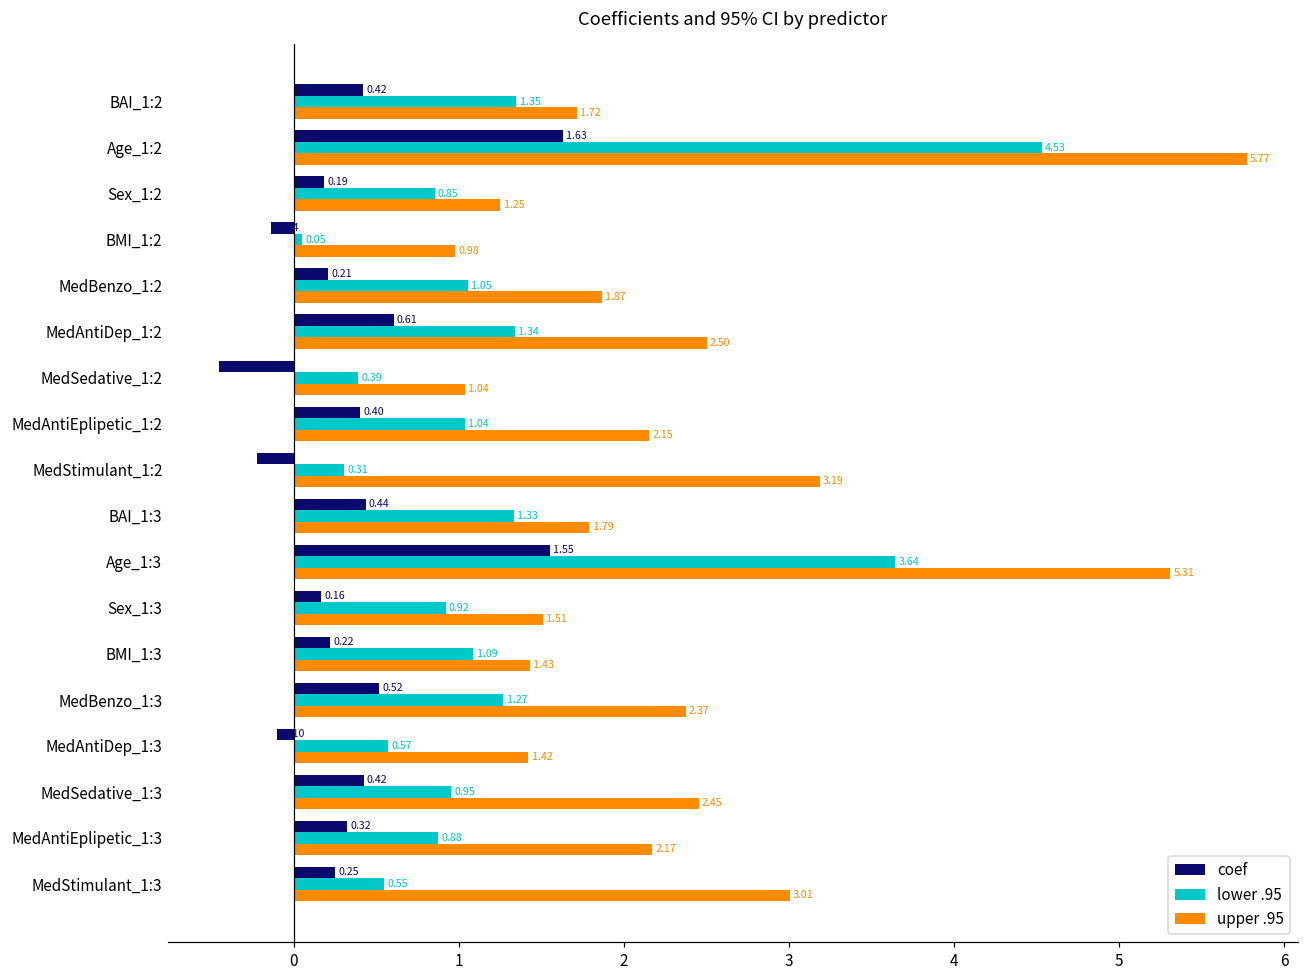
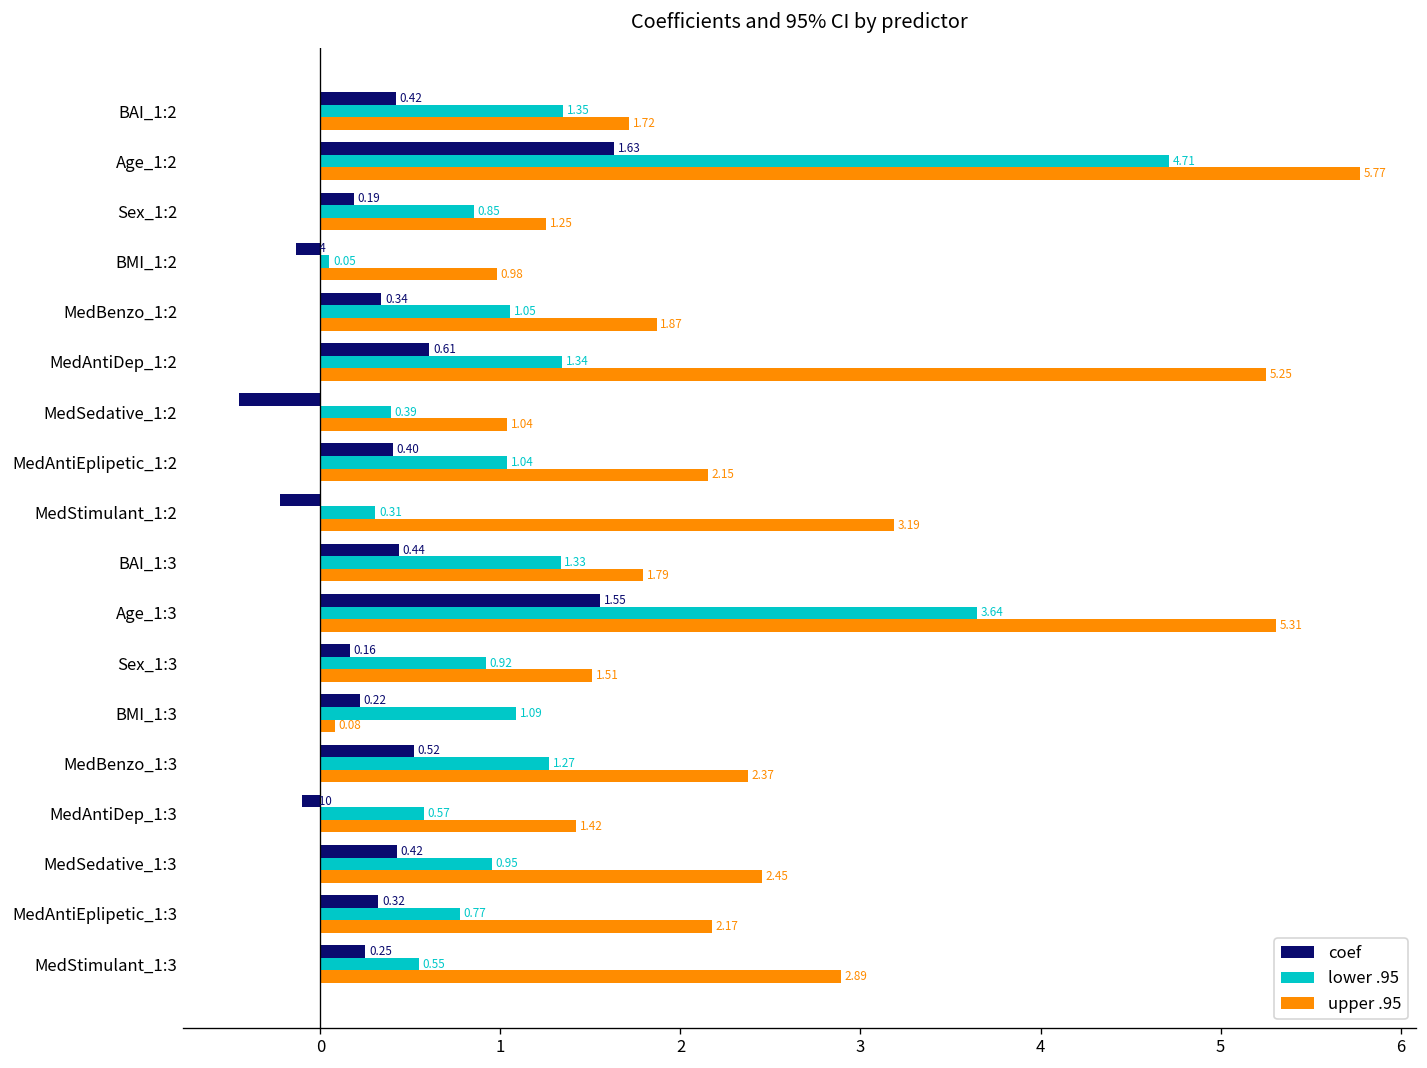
lower .95, Age_1:2: 4.53 -> 4.71
coef, MedBenzo_1:2: 0.21 -> 0.34
upper .95, MedAntiDep_1:2: 2.50 -> 5.25
upper .95, BMI_1:3: 1.43 -> 0.08
lower .95, MedAntiEplipetic_1:3: 0.88 -> 0.77
upper .95, MedStimulant_1:3: 3.01 -> 2.89
